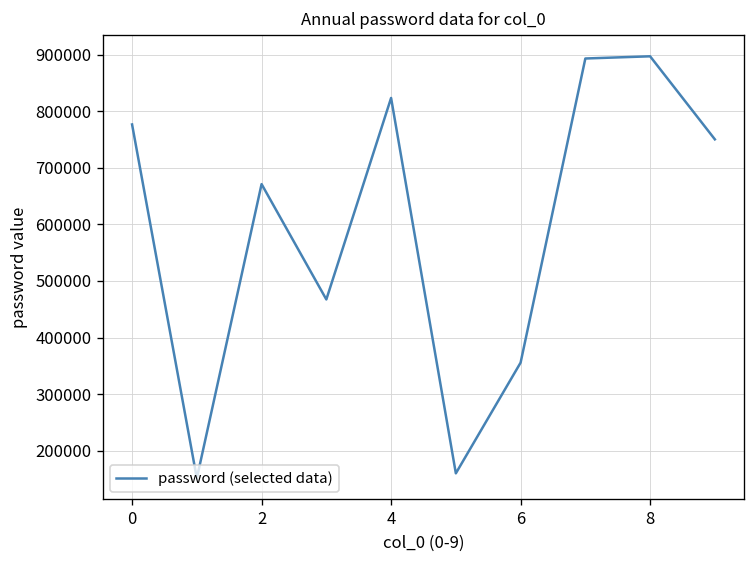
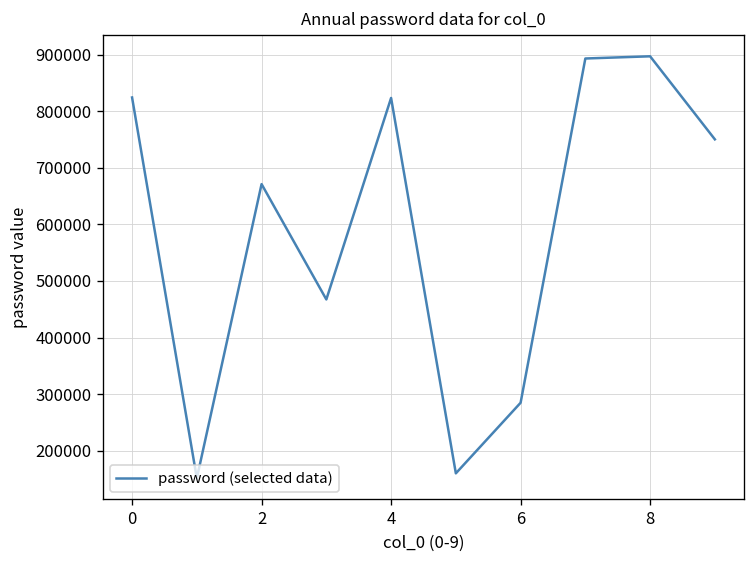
0: 780000 -> 820000
6: 360000 -> 280000
